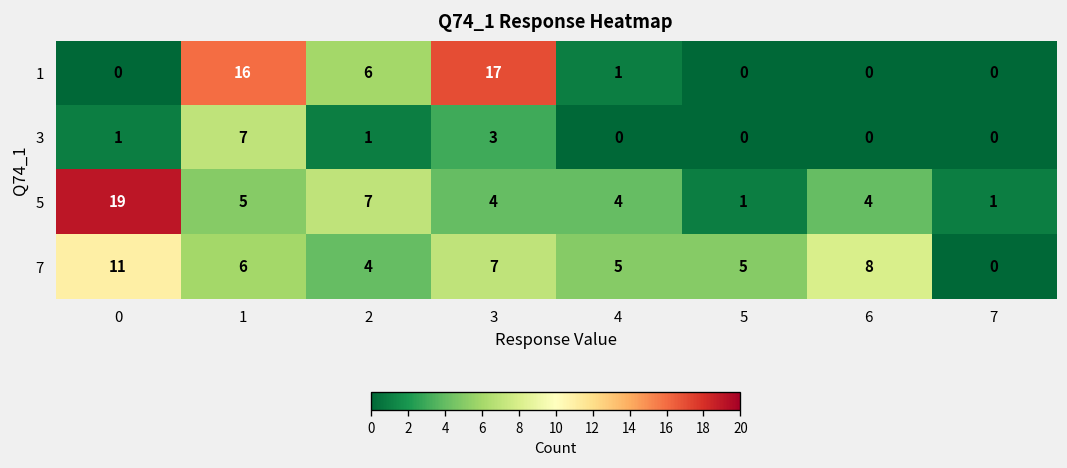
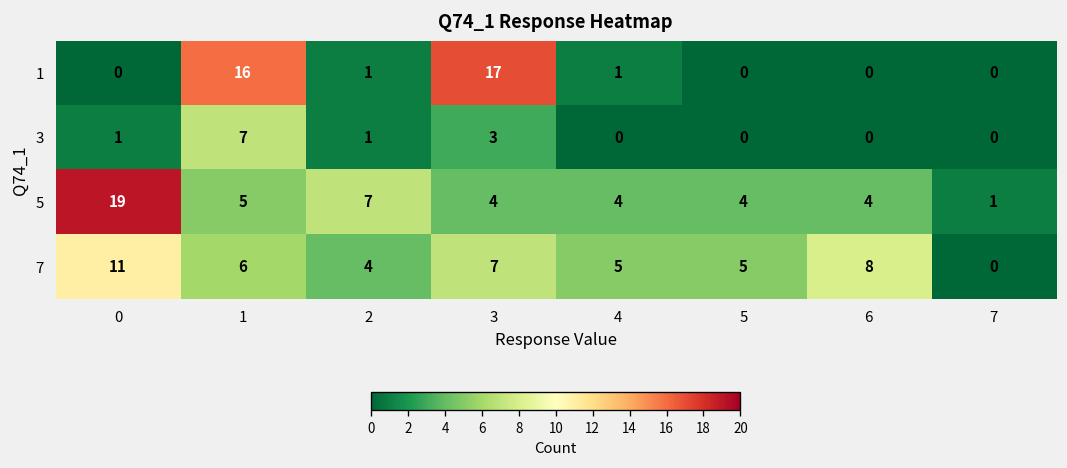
1, 2: 6 -> 1
5, 5: 1 -> 4
